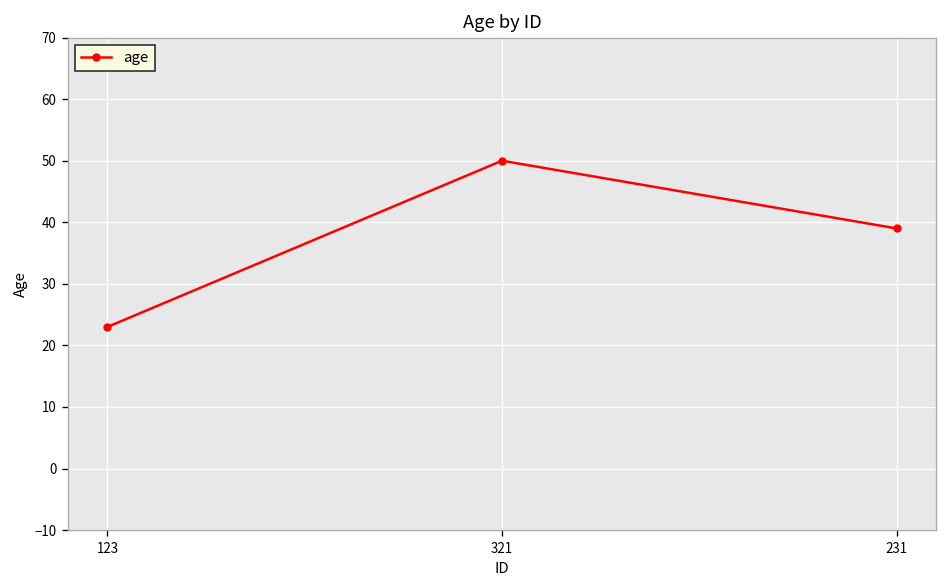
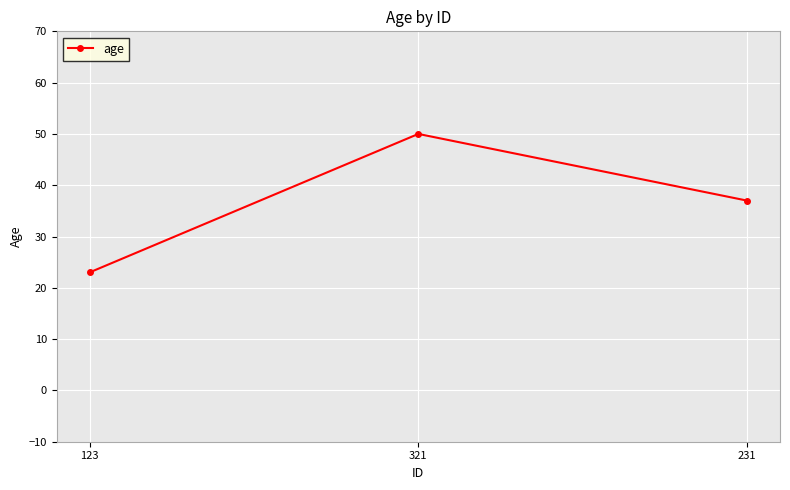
231: 39 -> 37
